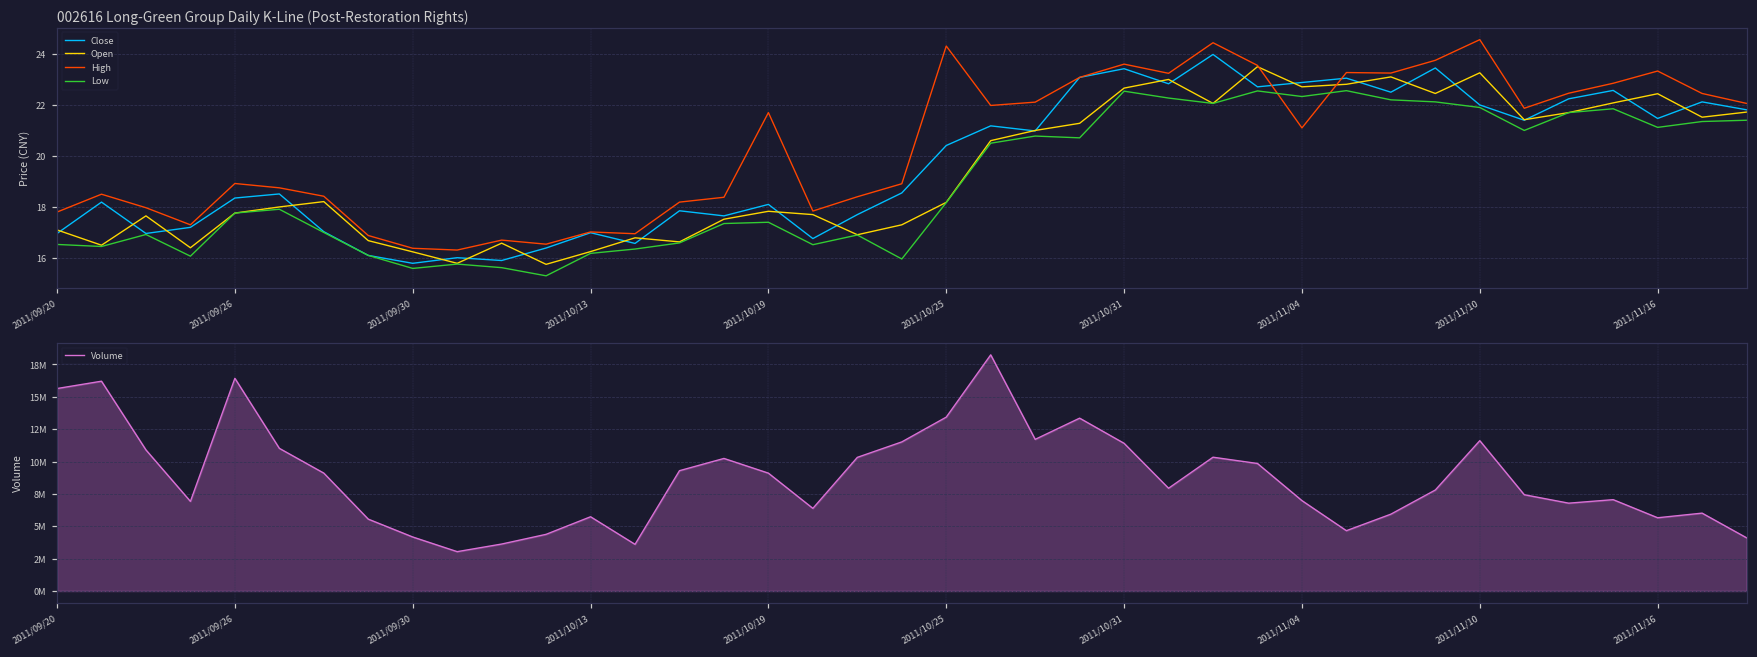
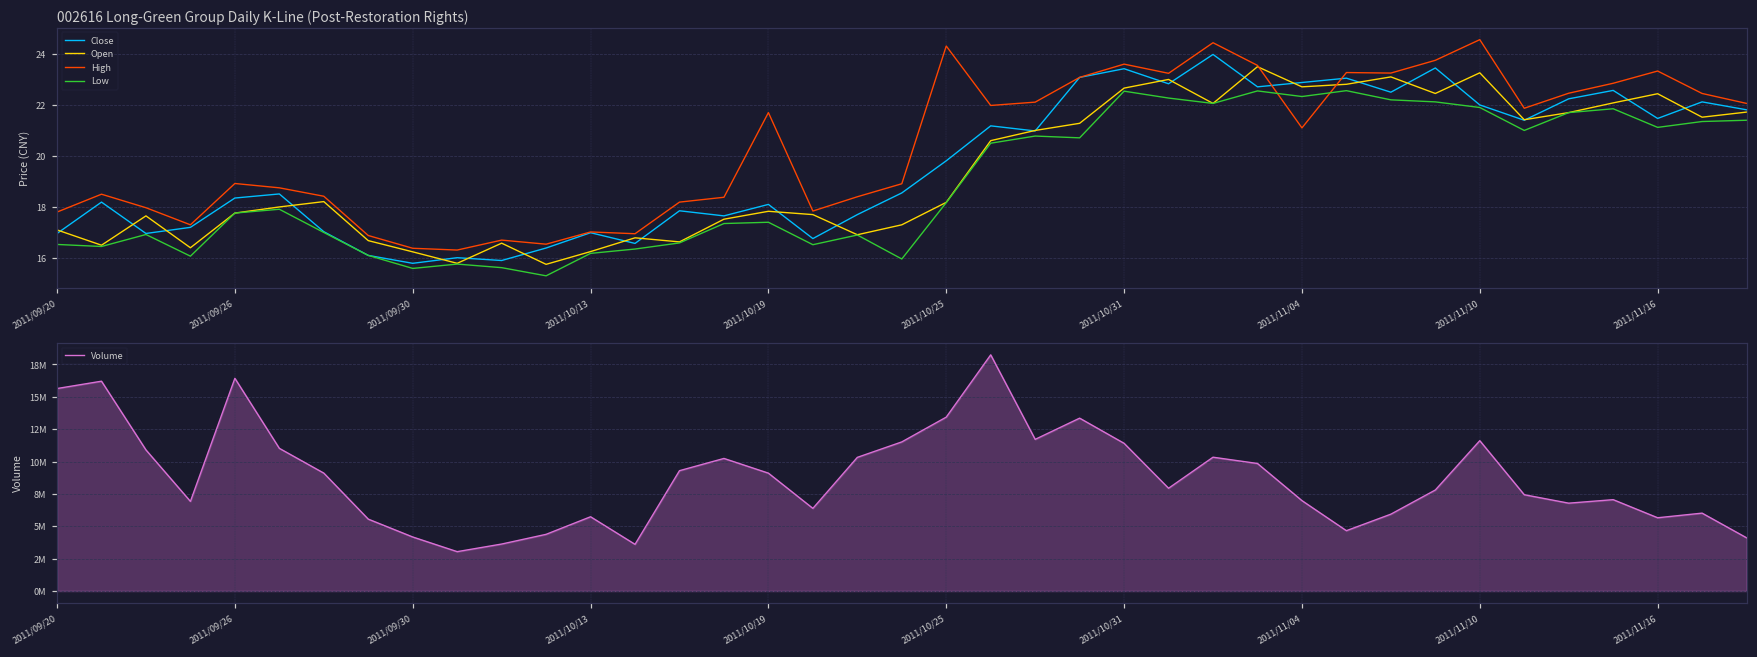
002616 Long-Green Group Daily K-Line (Post-Restoration Rights), Close, 2011/10/25: 20.4 -> 19.8
